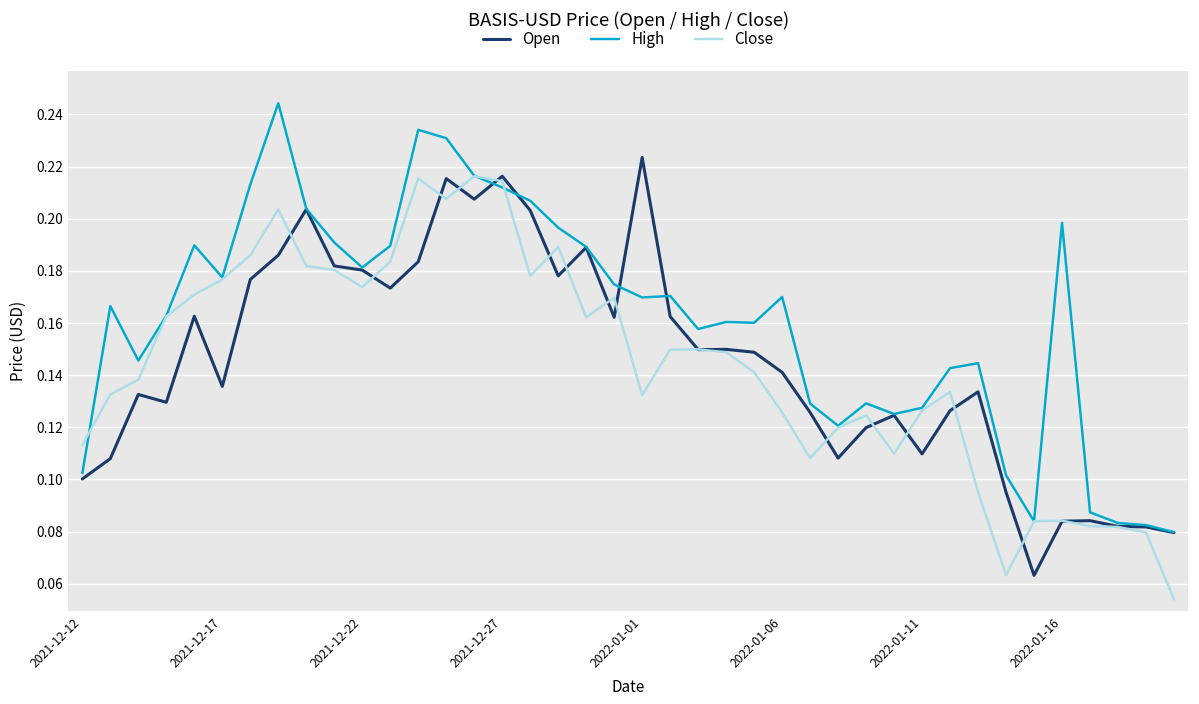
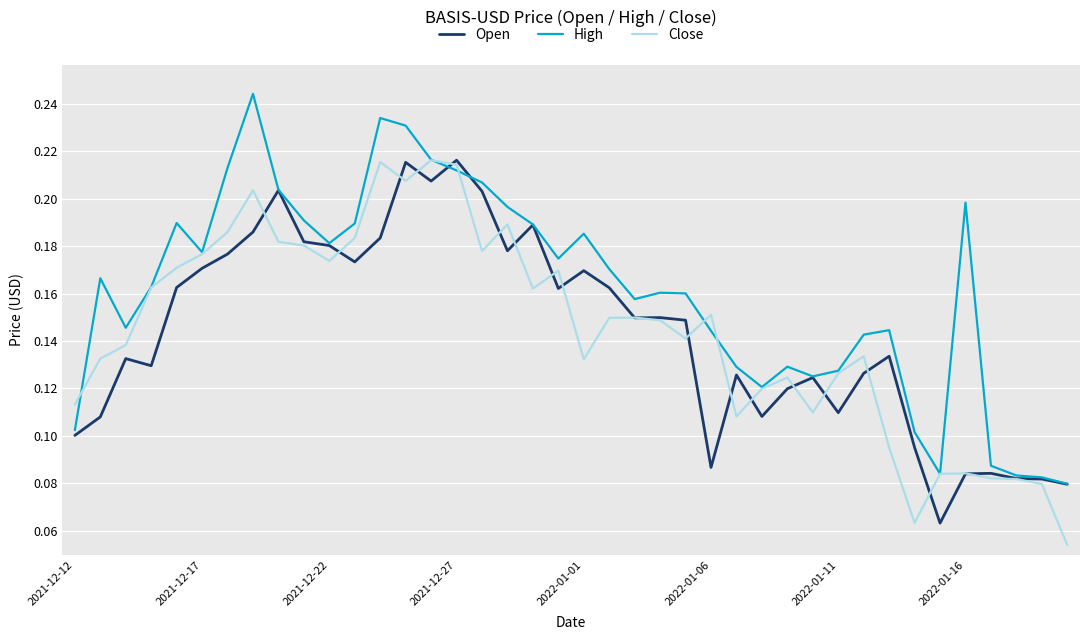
Open, 2021-12-17: 0.136 -> 0.171
Open, 2022-01-01: 0.224 -> 0.170
High, 2022-01-01: 0.170 -> 0.185
Open, 2022-01-06: 0.141 -> 0.087
High, 2022-01-06: 0.170 -> 0.144
Close, 2022-01-06: 0.126 -> 0.151
